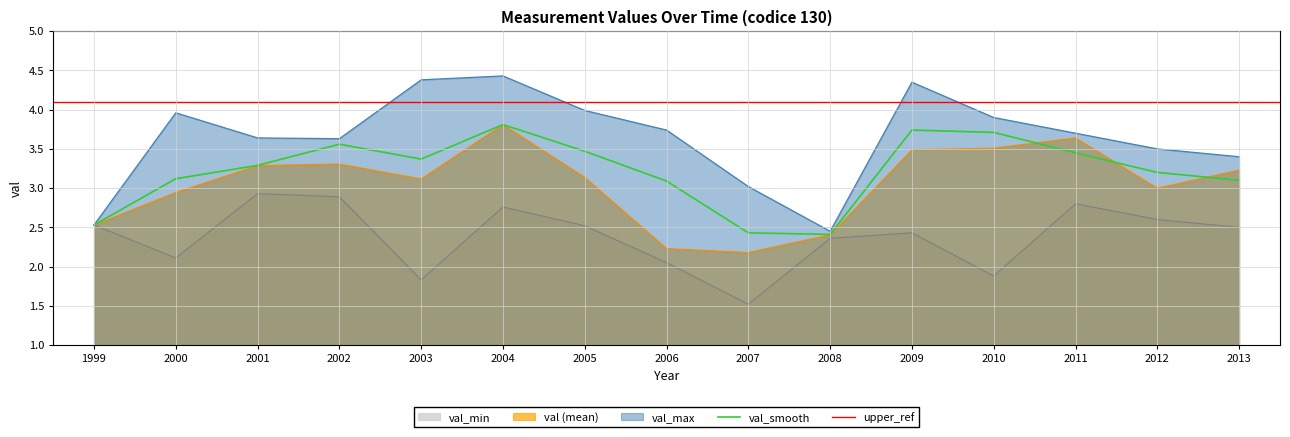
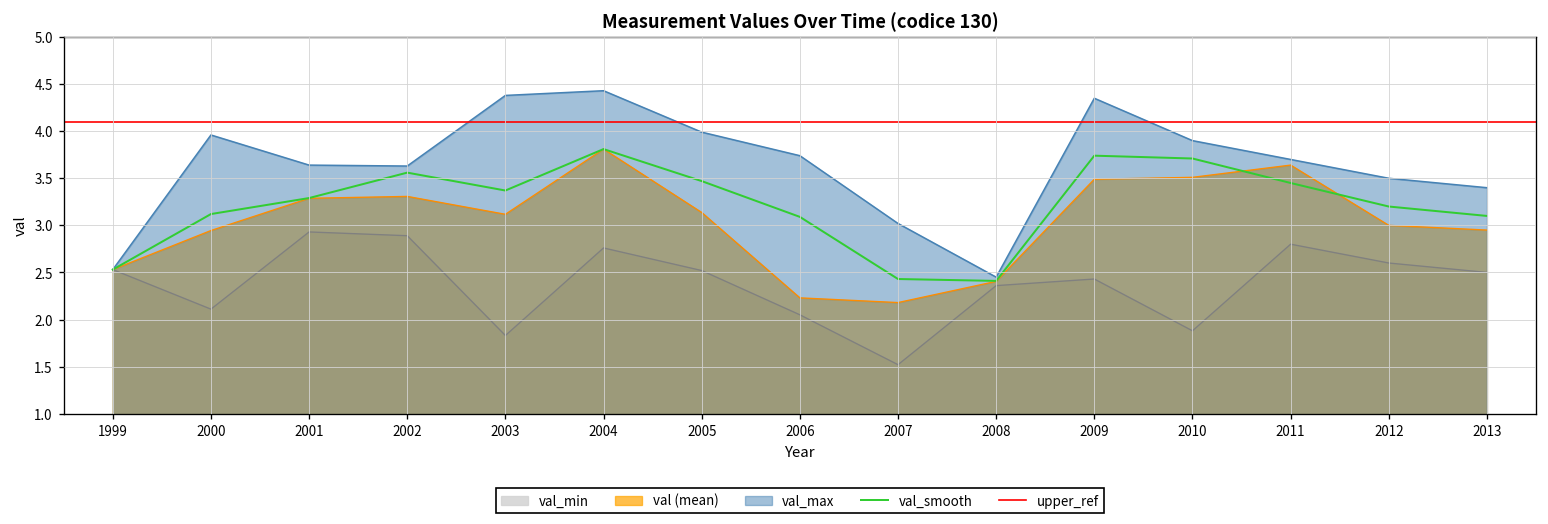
val (mean), 2013: 3.2 -> 3.0
